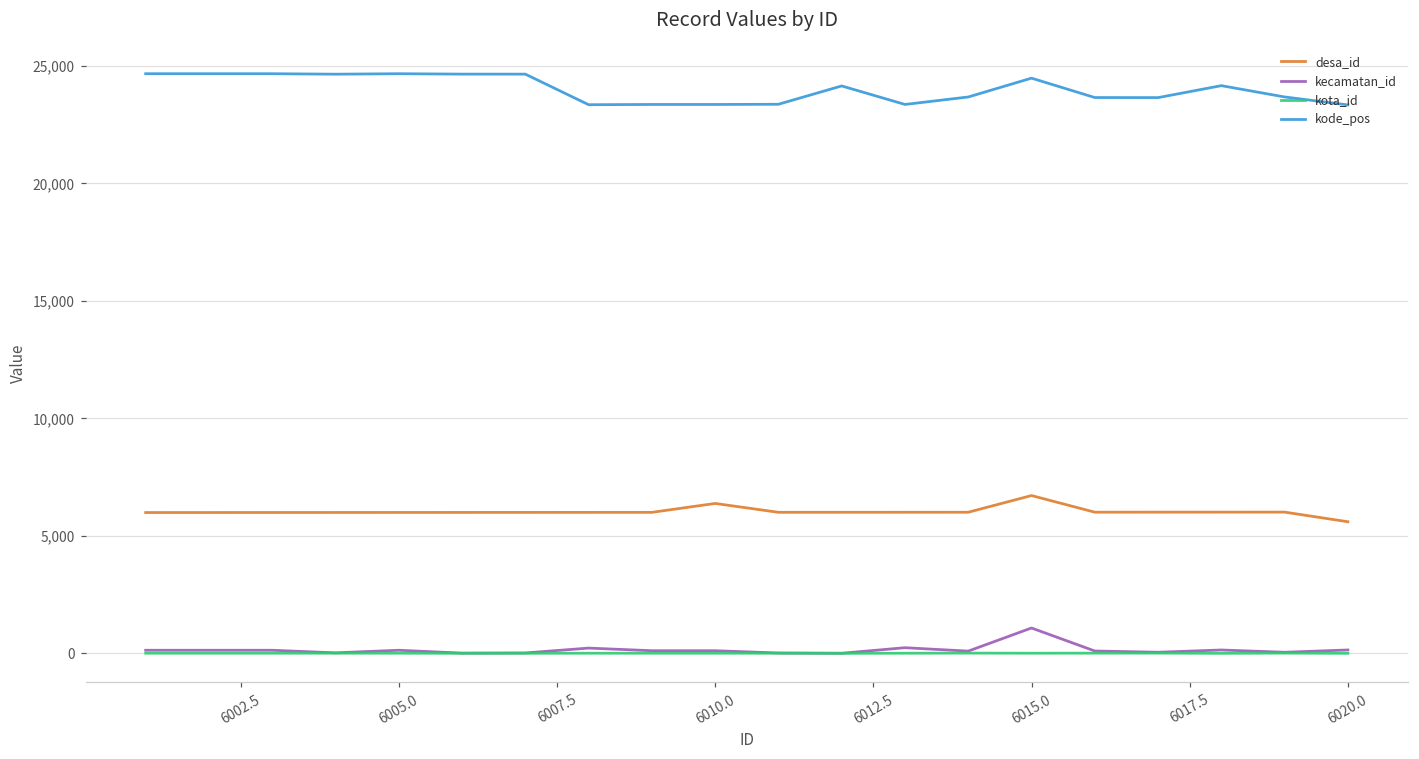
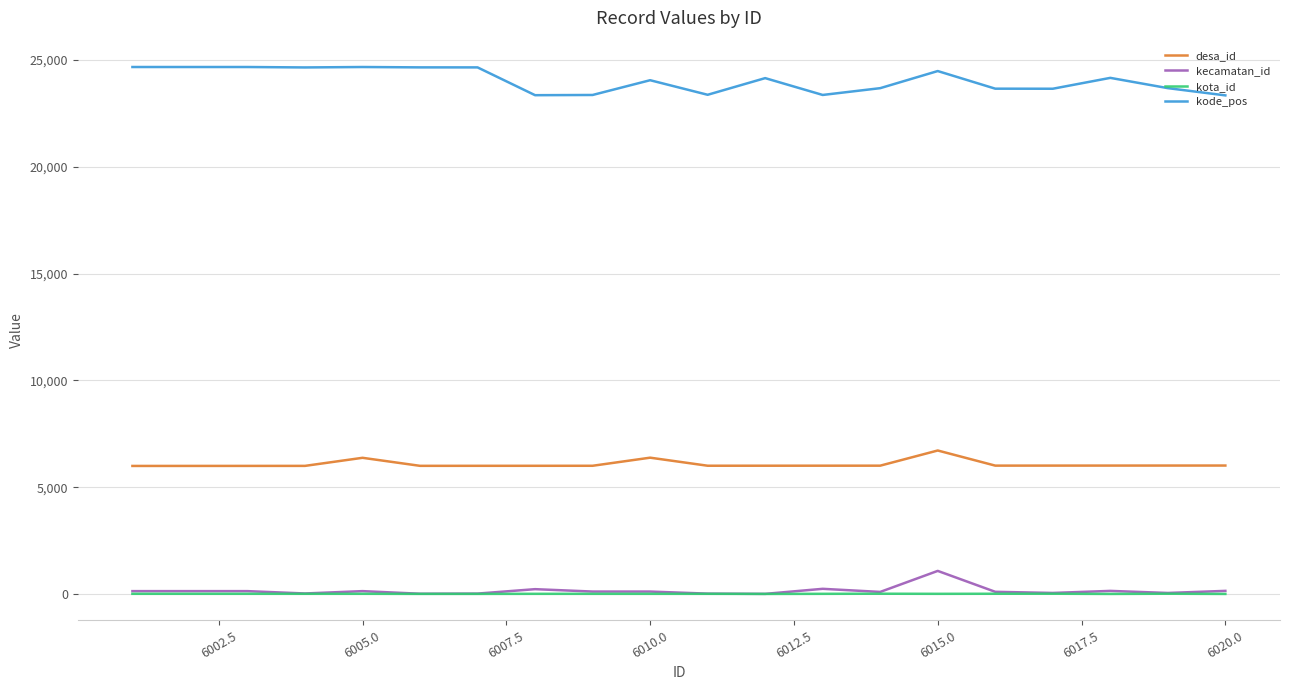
desa_id, 6005.0: 6,000 -> 6,400
kode_pos, 6010.0: 23,400 -> 24,100
desa_id, 6020.0: 5,600 -> 6,000
